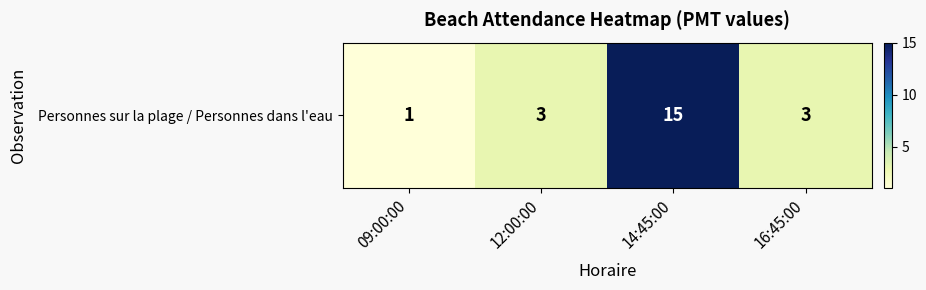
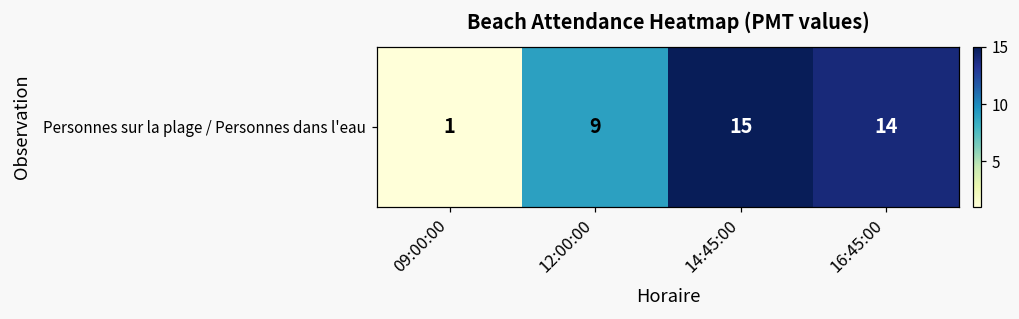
Personnes sur la plage / Personnes dans l'eau, 12:00:00: 3 -> 9
Personnes sur la plage / Personnes dans l'eau, 16:45:00: 3 -> 14
